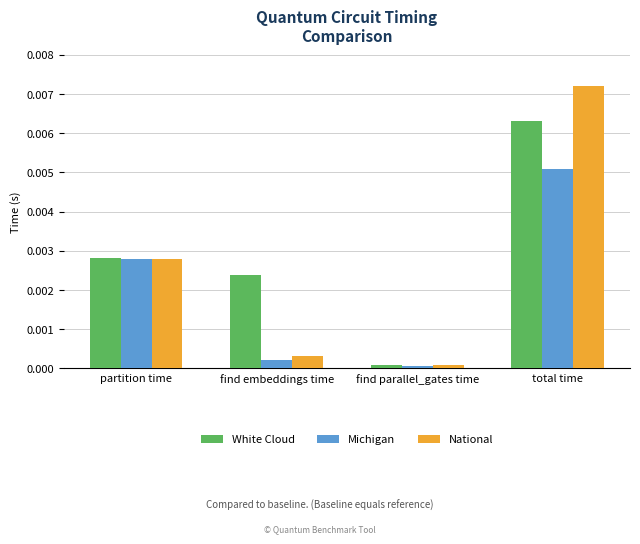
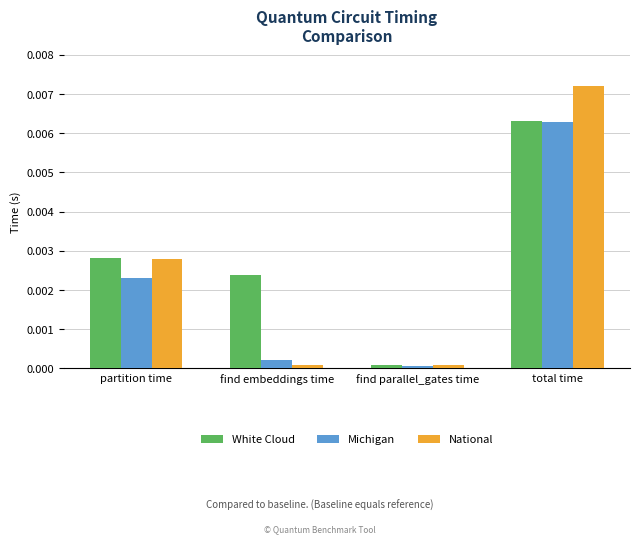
Michigan, partition time: 0.0028 -> 0.0023
National, find embeddings time: 0.0003 -> 0.0001
Michigan, total time: 0.0051 -> 0.0063
